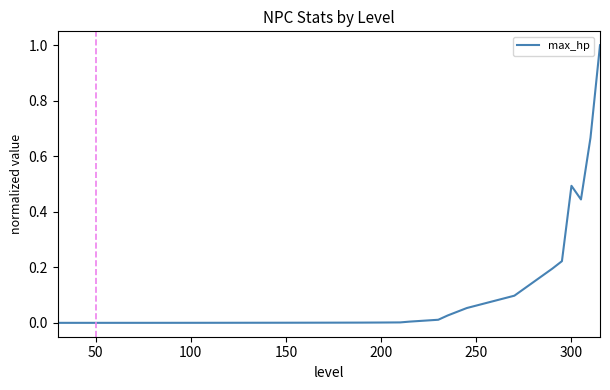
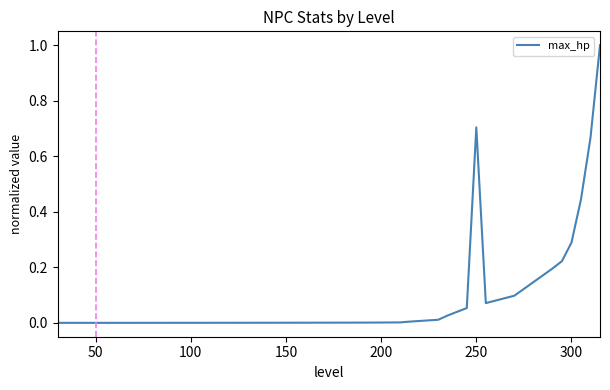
250: 0.06 -> 0.70
300: 0.49 -> 0.29
